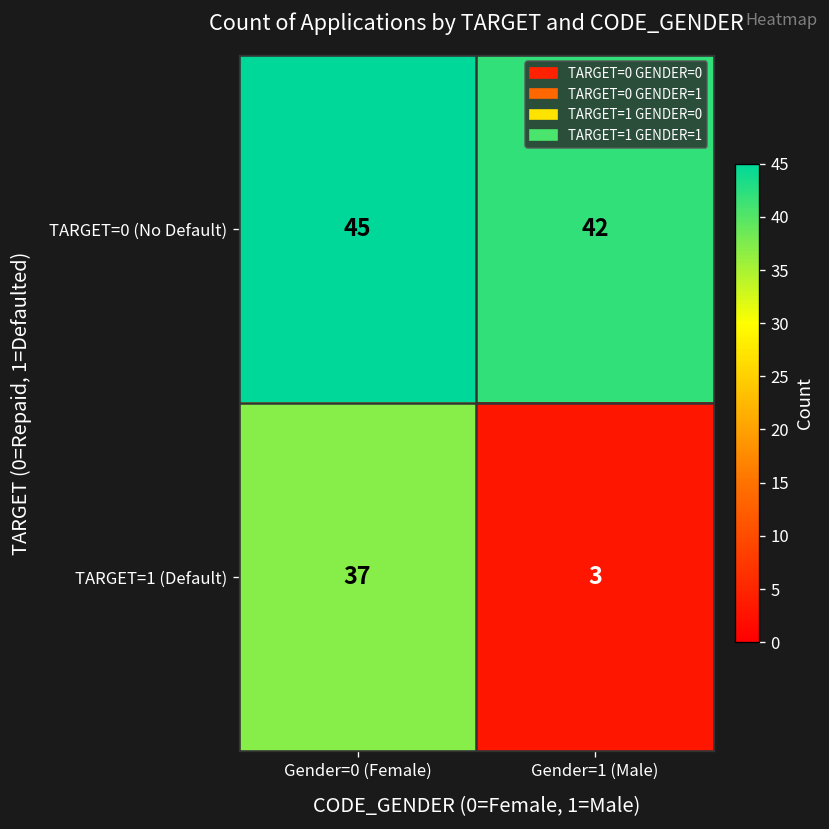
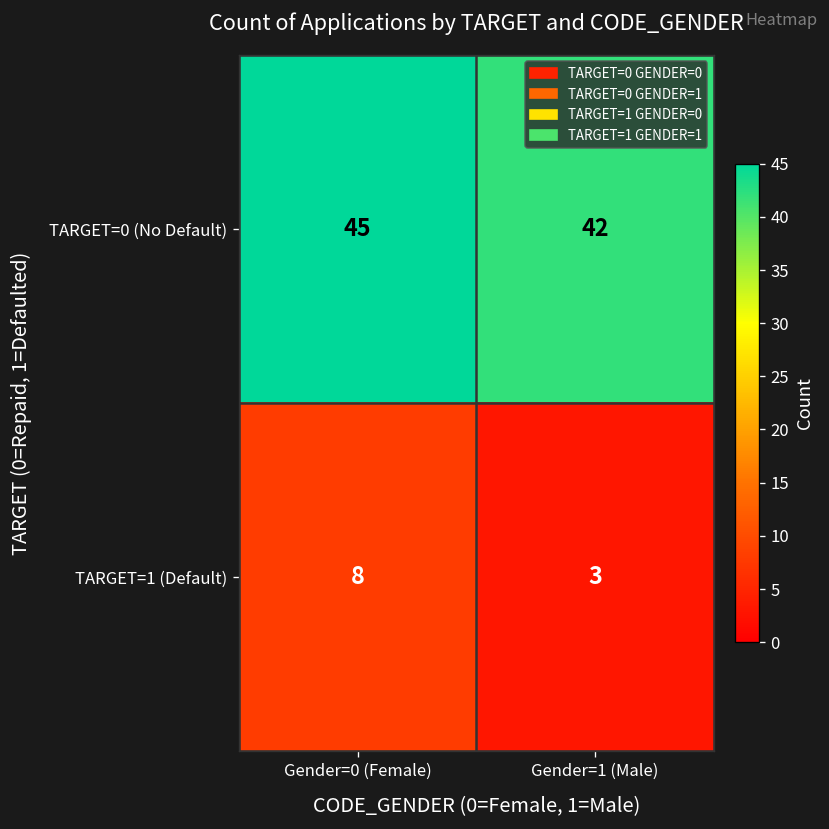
TARGET=1 (Default), Gender=0 (Female): 37 -> 8
